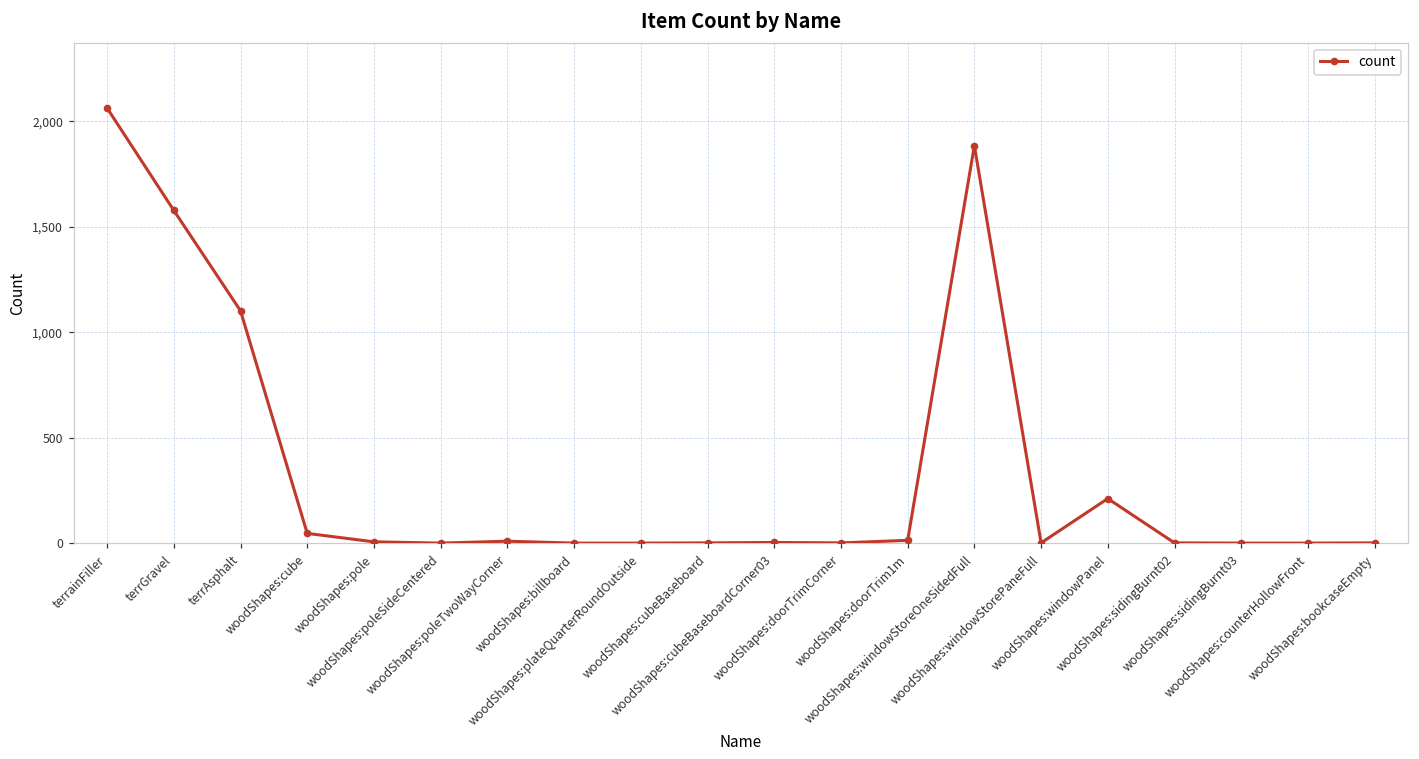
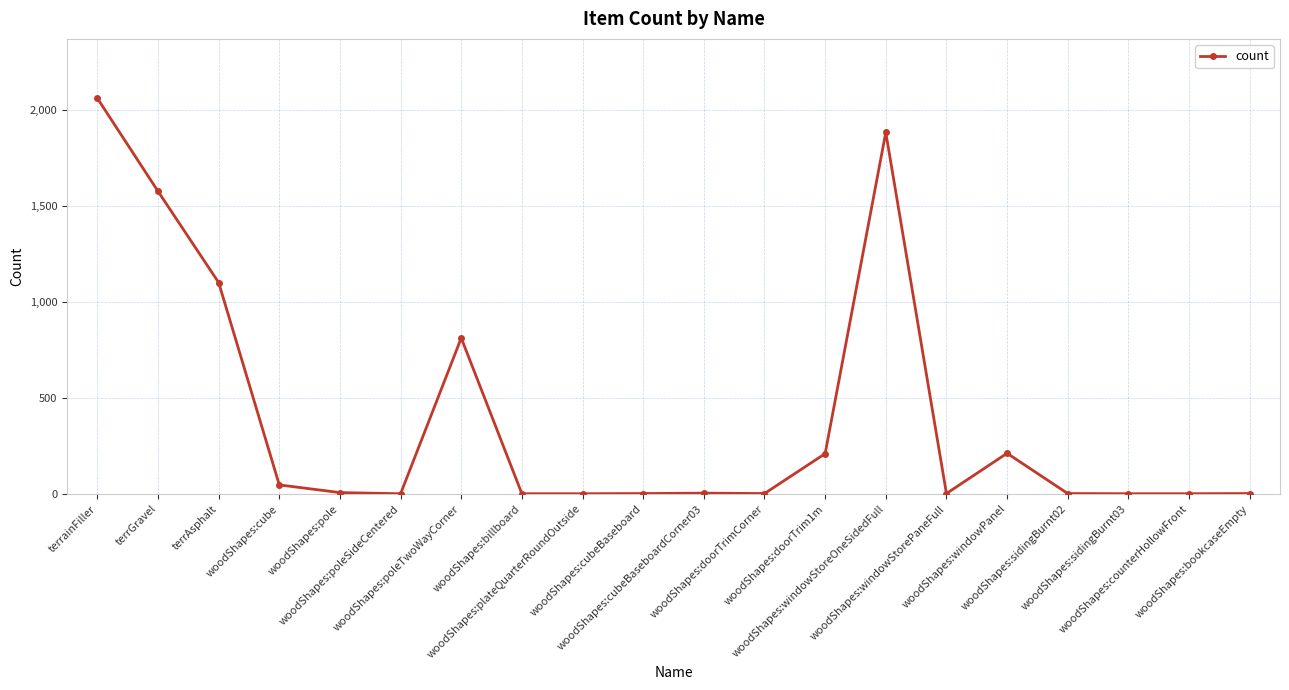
woodShapes:poleTwoWayCorner: 10 -> 810
woodShapes:doorTrim1m: 10 -> 210
